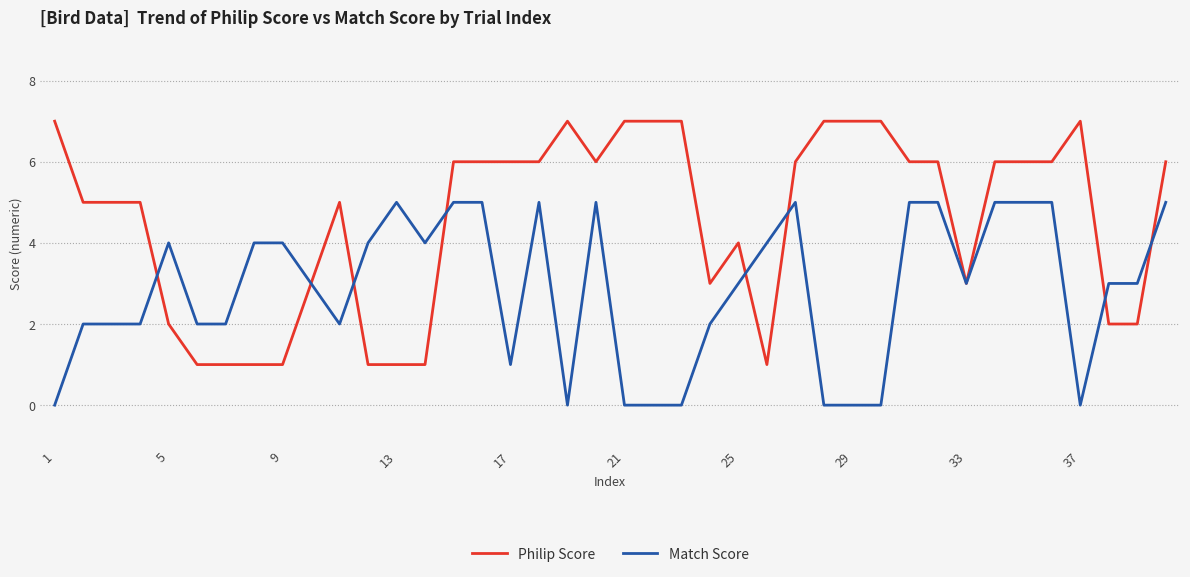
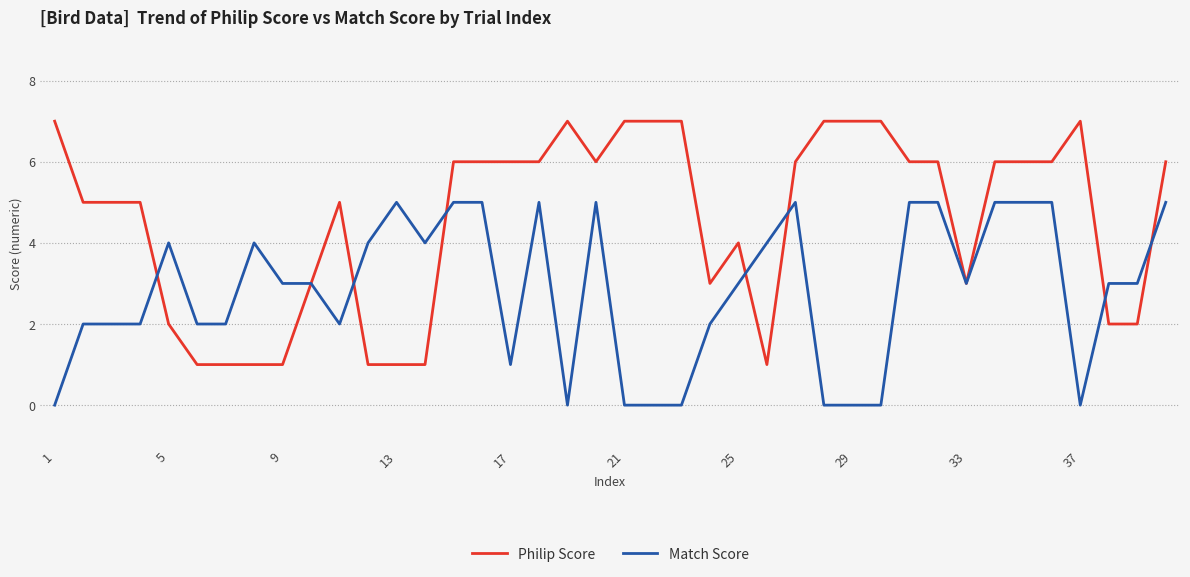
Match Score, 9: 4 -> 3
